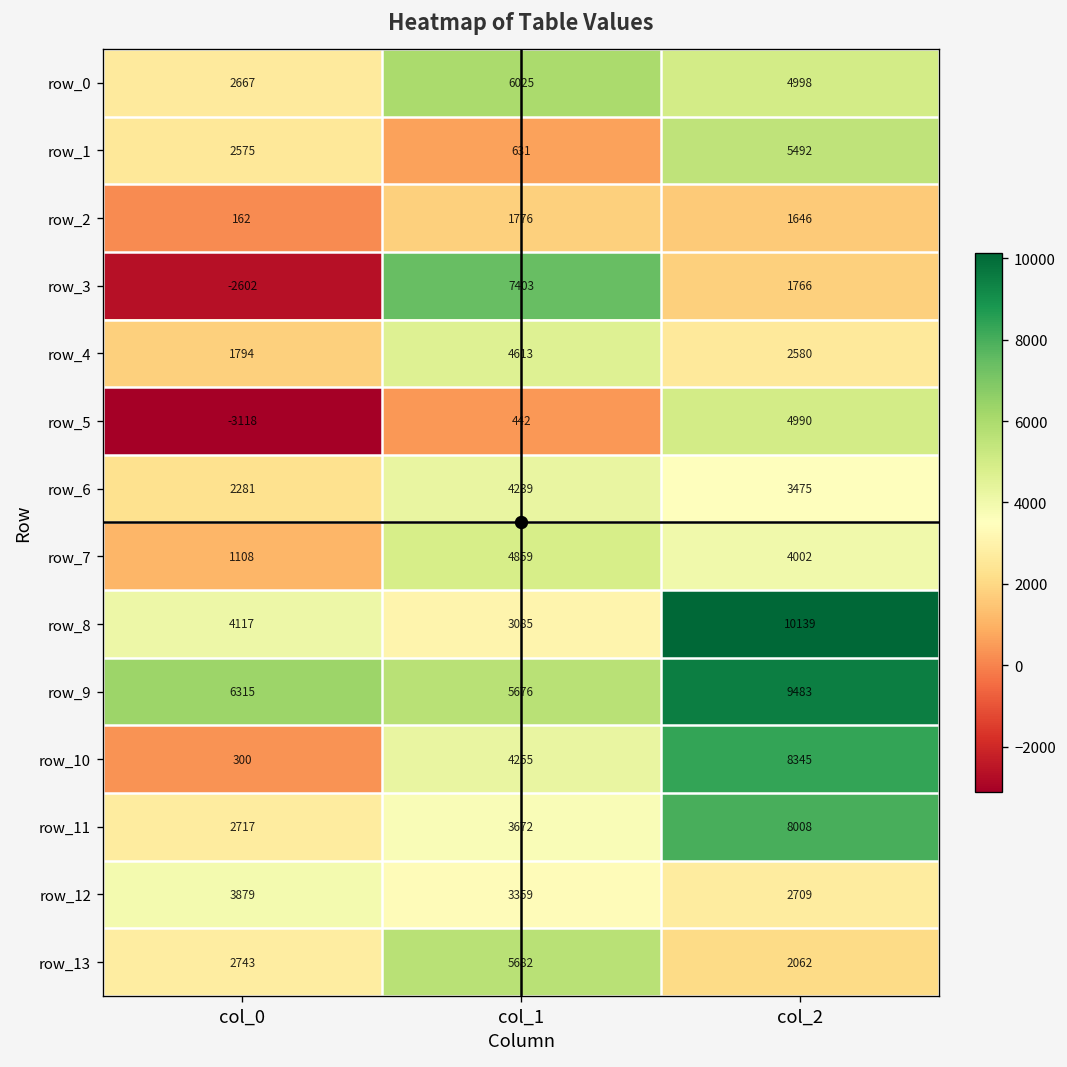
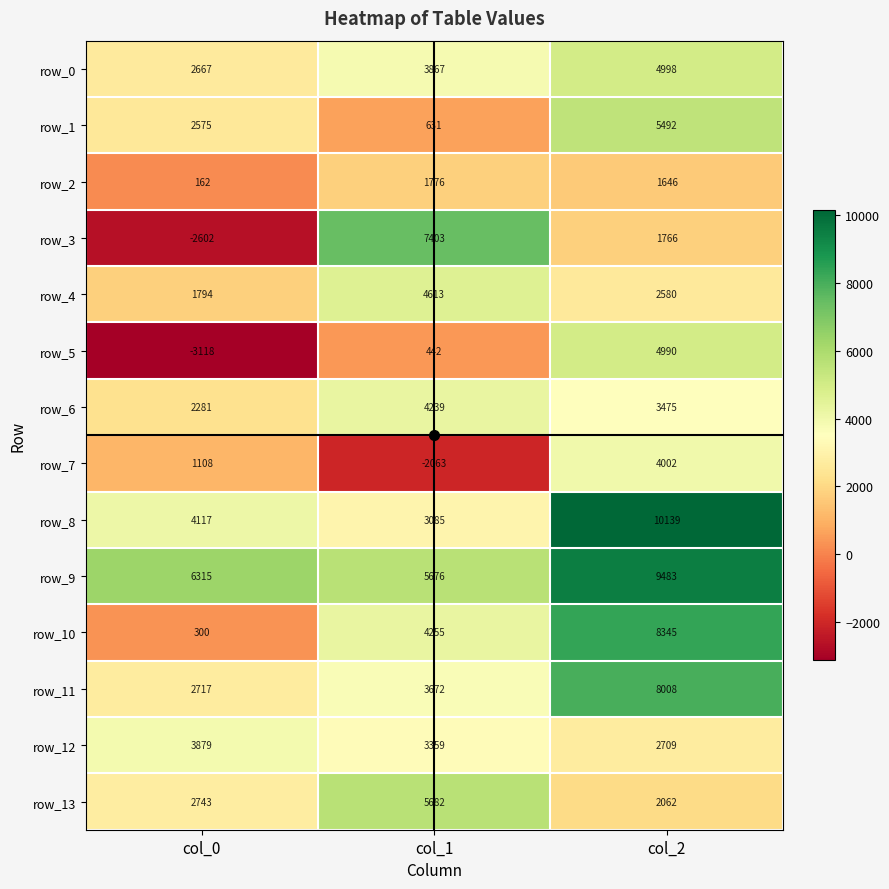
row_0, col_1: 6025 -> 3867
row_7, col_1: 4859 -> -2063
